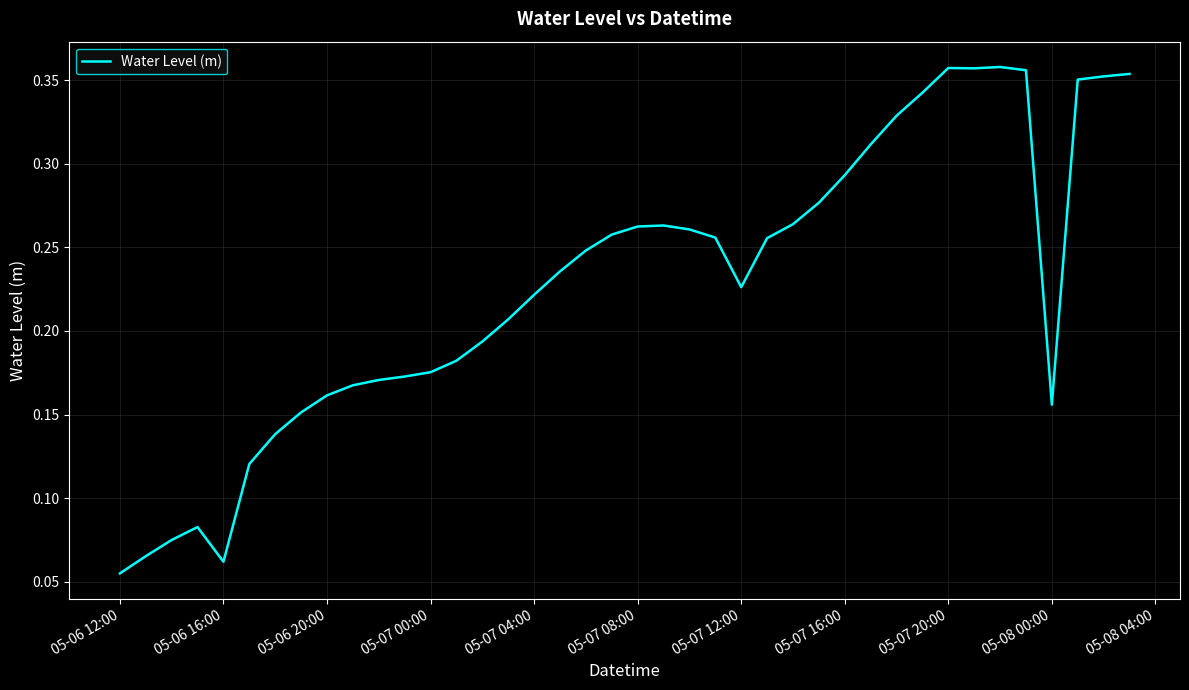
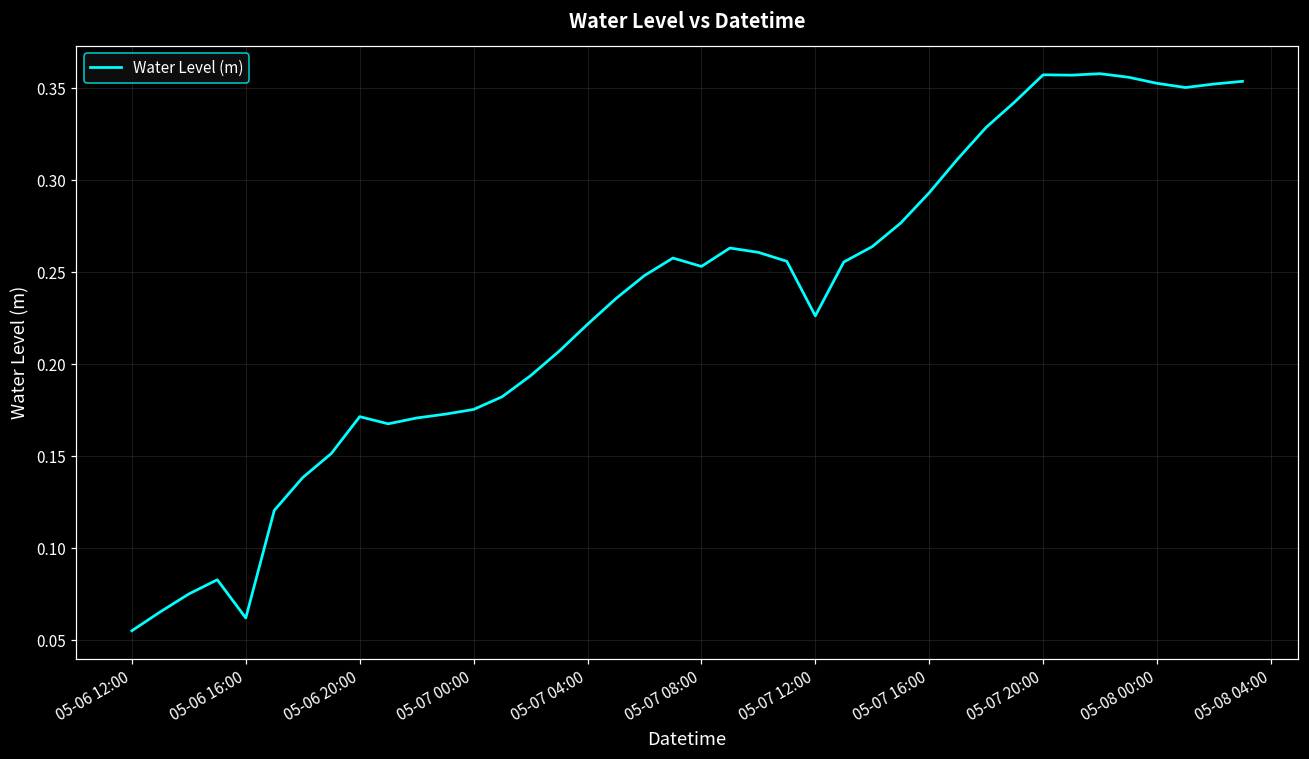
05-06 20:00: 0.161 -> 0.171
05-07 08:00: 0.262 -> 0.253
05-08 00:00: 0.156 -> 0.353
